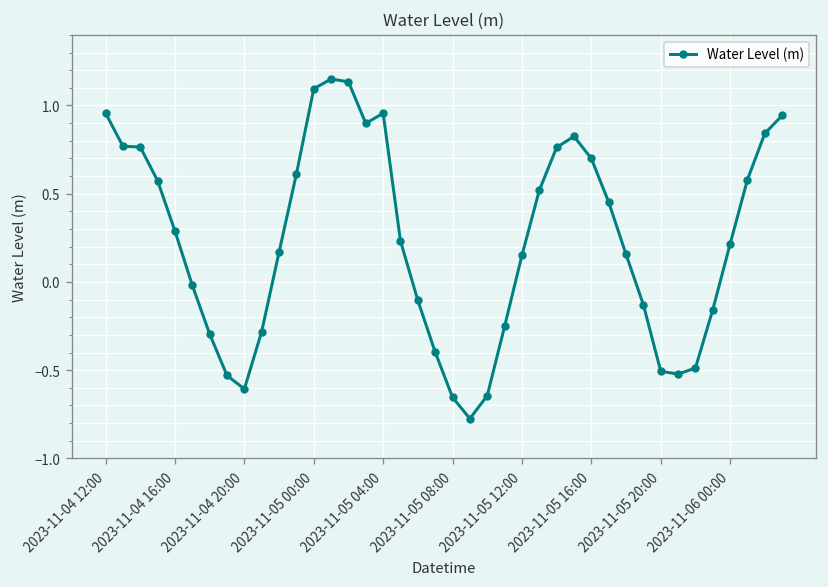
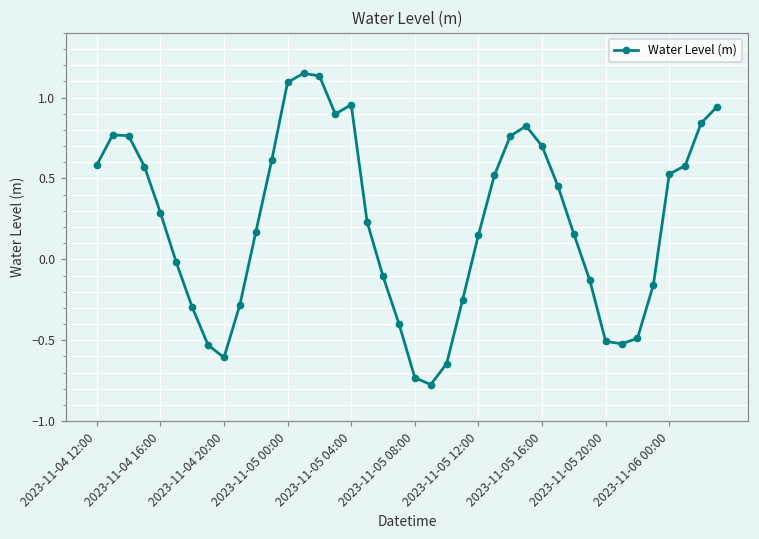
2023-11-04 12:00: 0.96 -> 0.58
2023-11-05 08:00: -0.65 -> -0.73
2023-11-06 00:00: 0.22 -> 0.53
